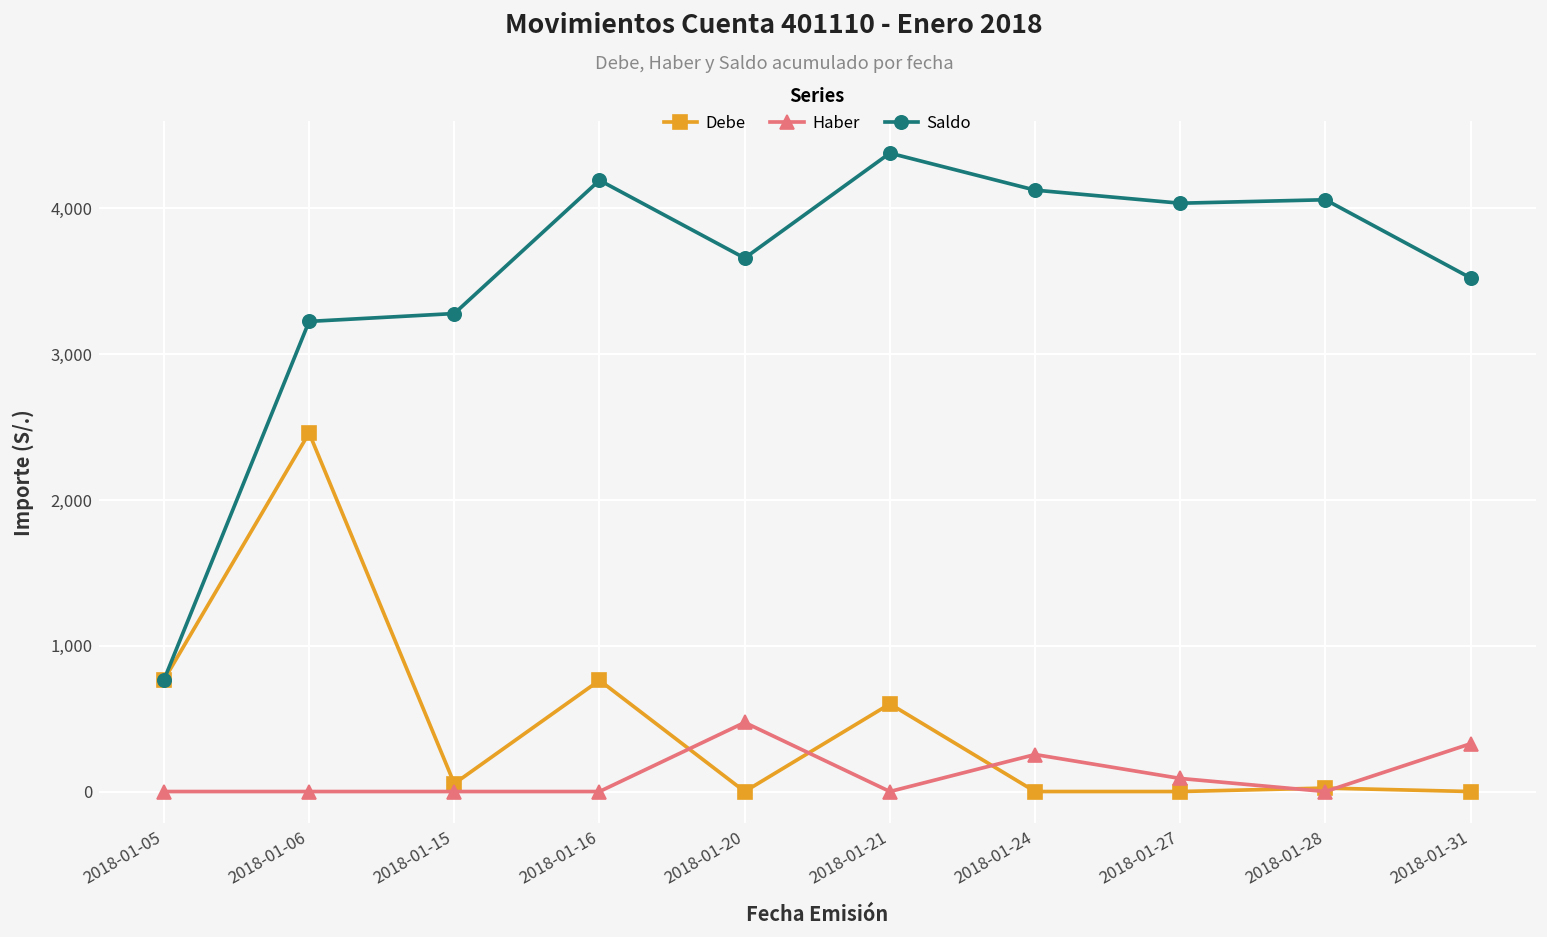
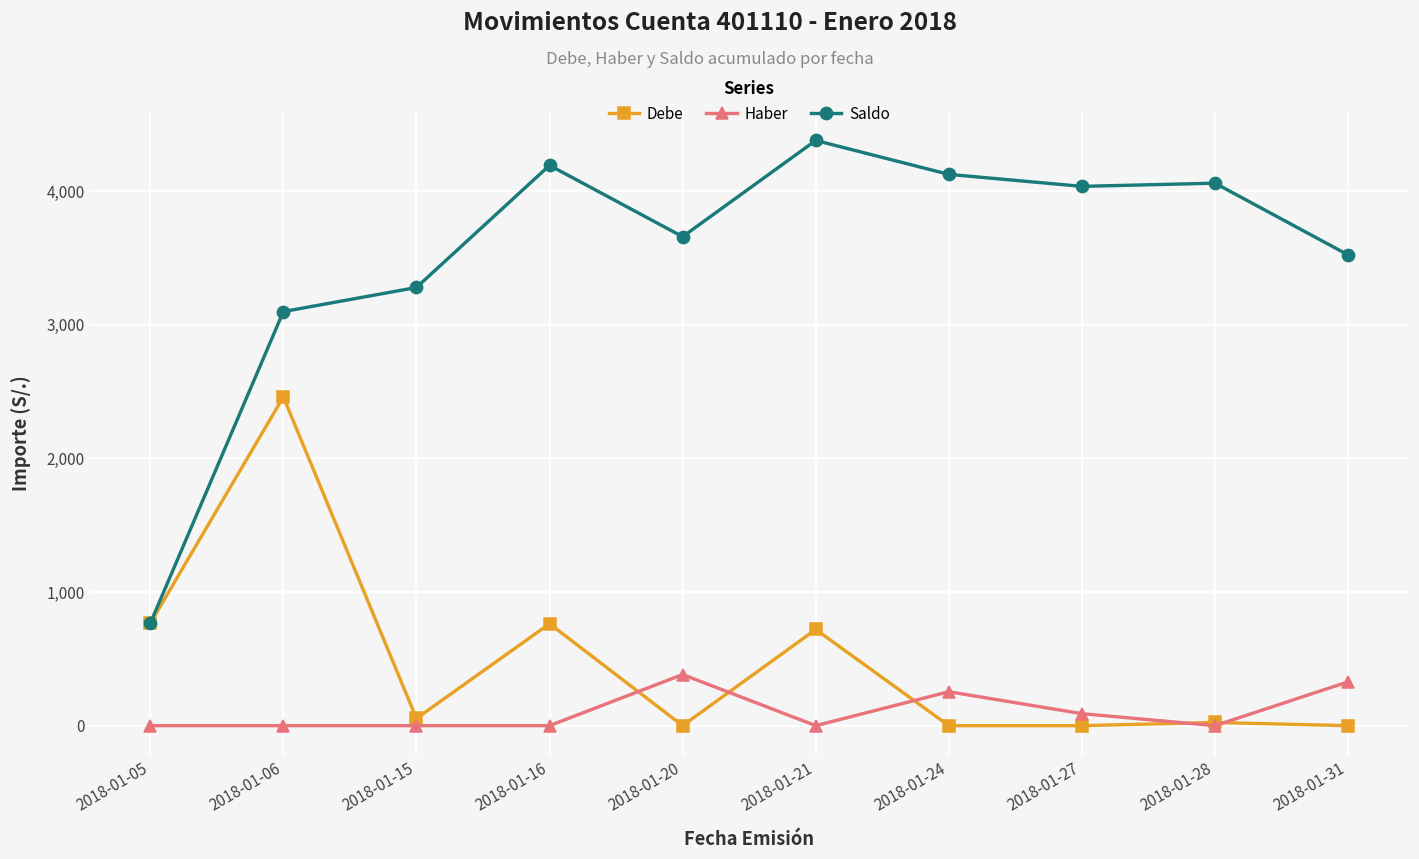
Saldo, 2018-01-06: 3,220 -> 3,100
Haber, 2018-01-20: 470 -> 380
Debe, 2018-01-21: 600 -> 720
